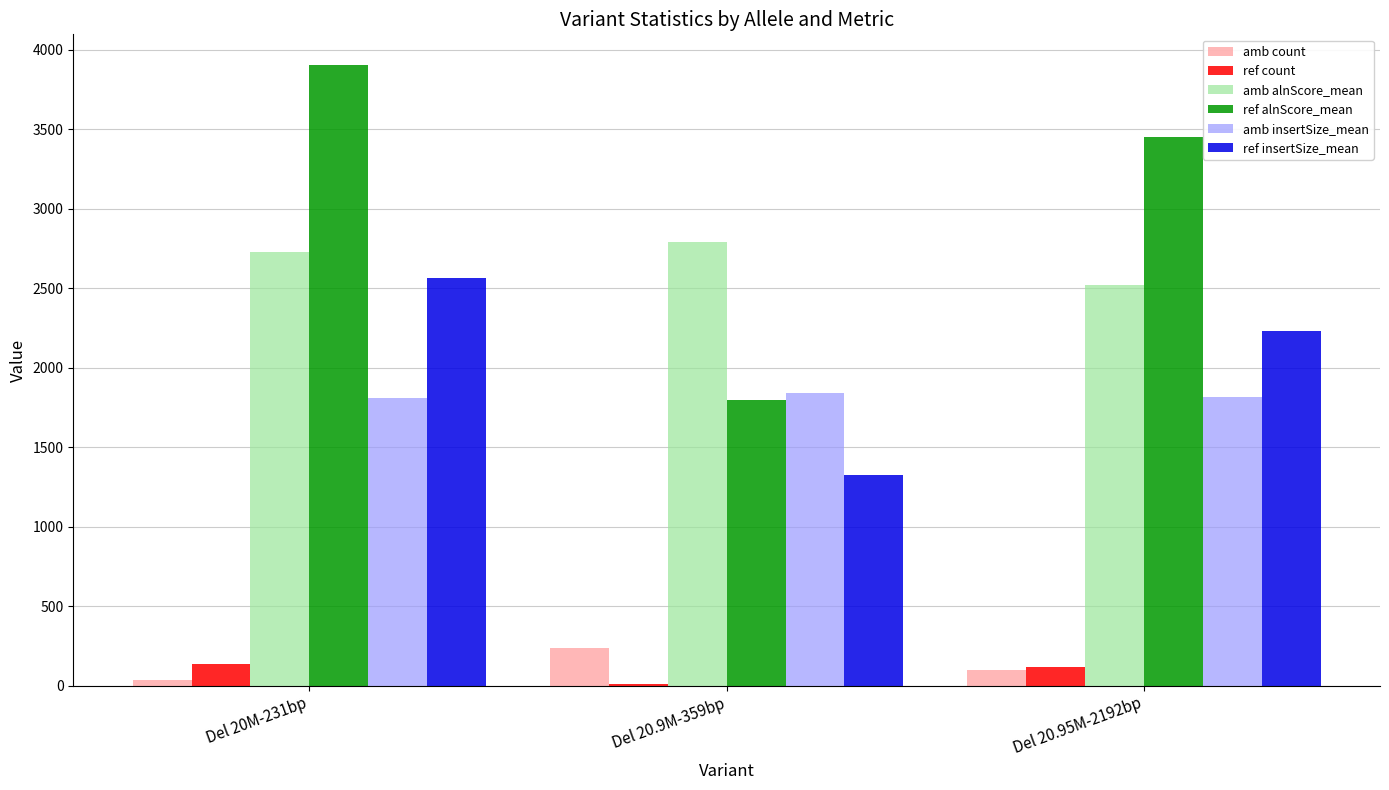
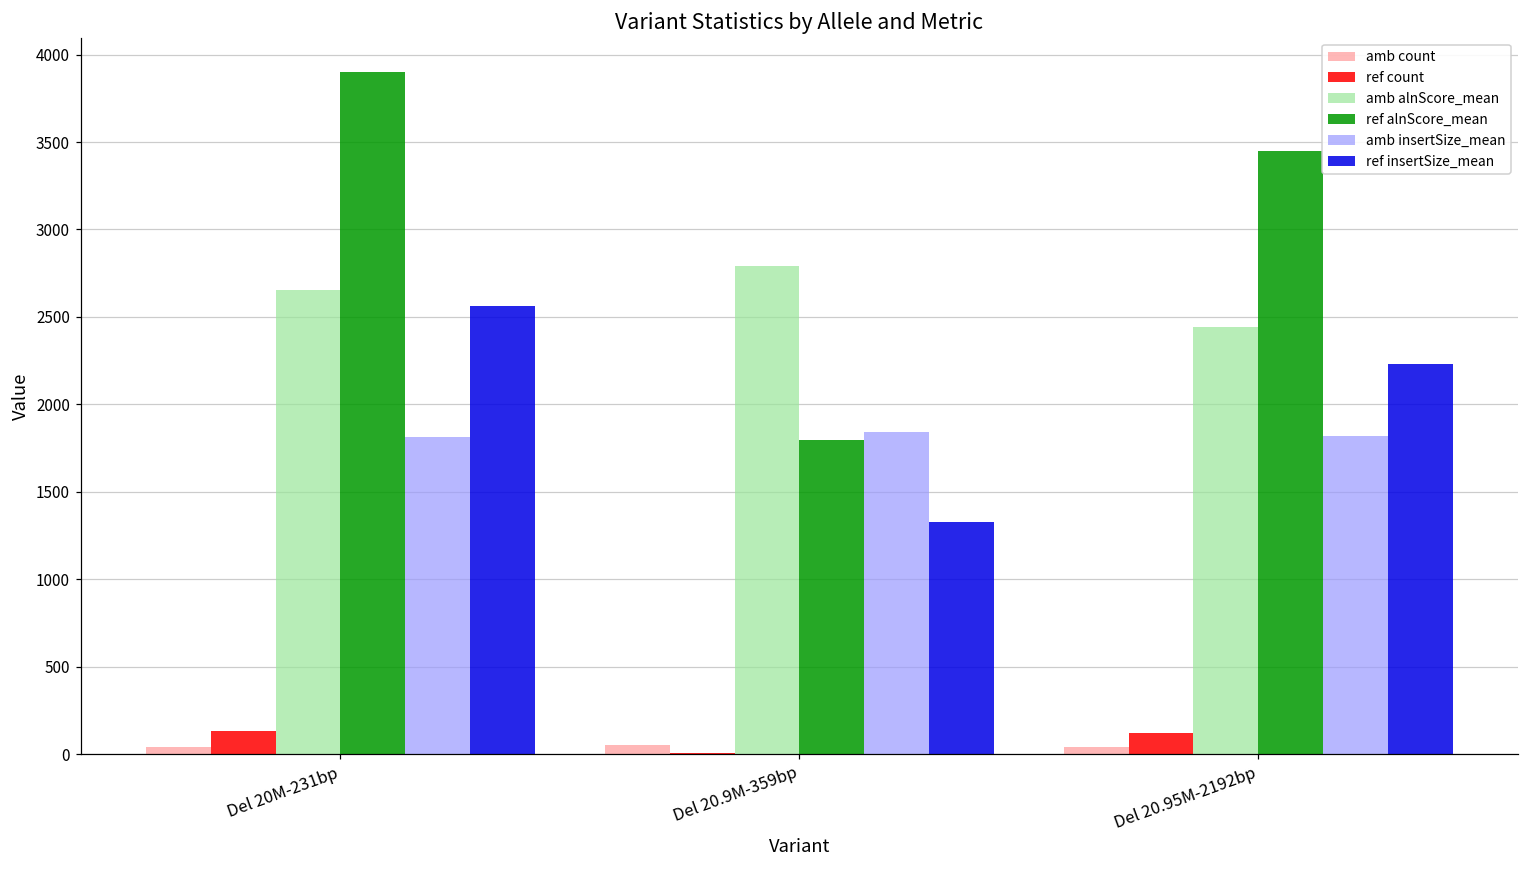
amb alnScore_mean, Del 20M-231bp: 2730 -> 2650
amb count, Del 20.9M-359bp: 240 -> 60
amb count, Del 20.95M-2192bp: 100 -> 40
amb alnScore_mean, Del 20.95M-2192bp: 2520 -> 2440
